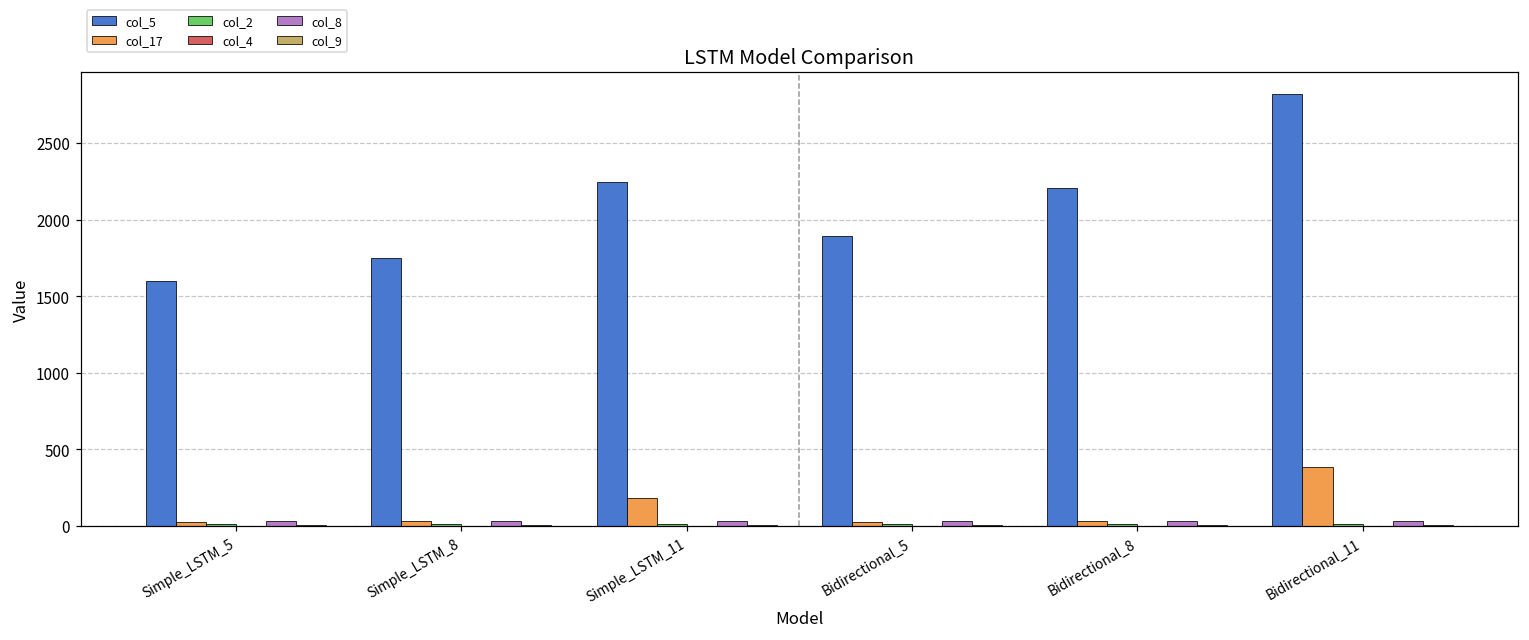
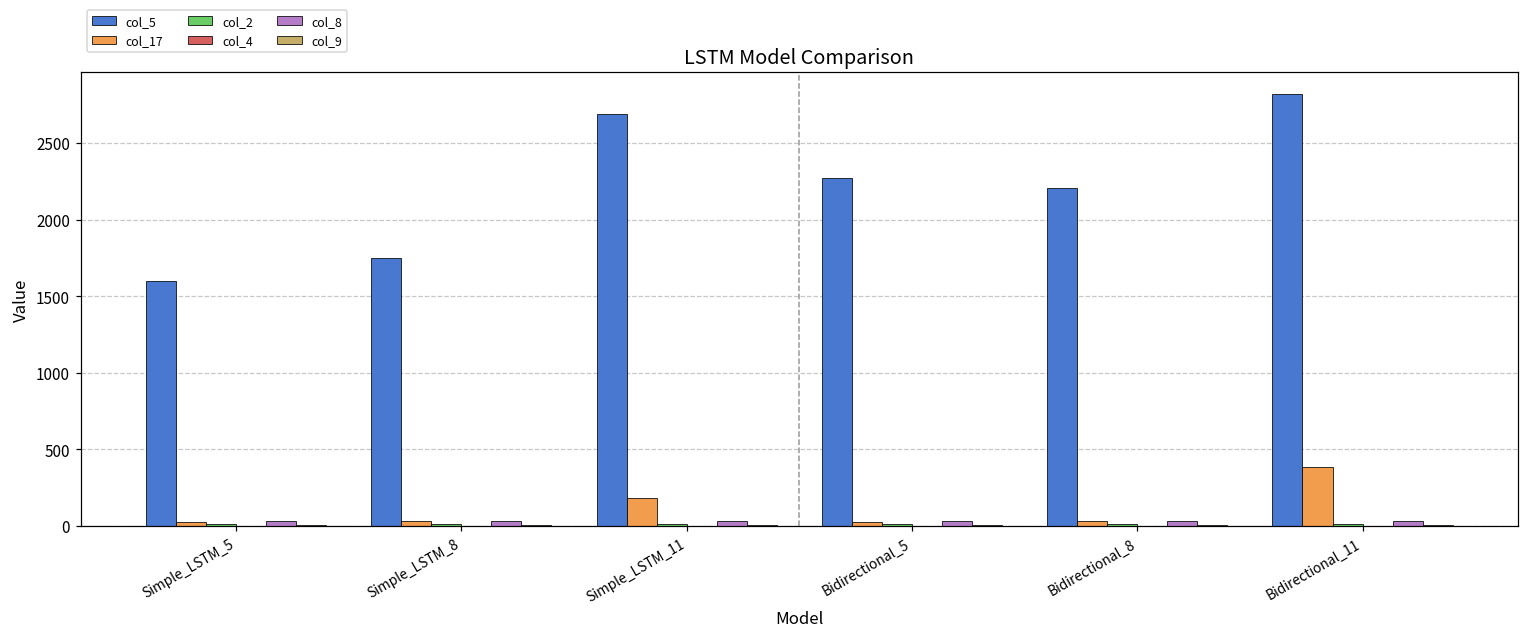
col_5, Simple_LSTM_11: 2250 -> 2690
col_5, Bidirectional_5: 1900 -> 2270
